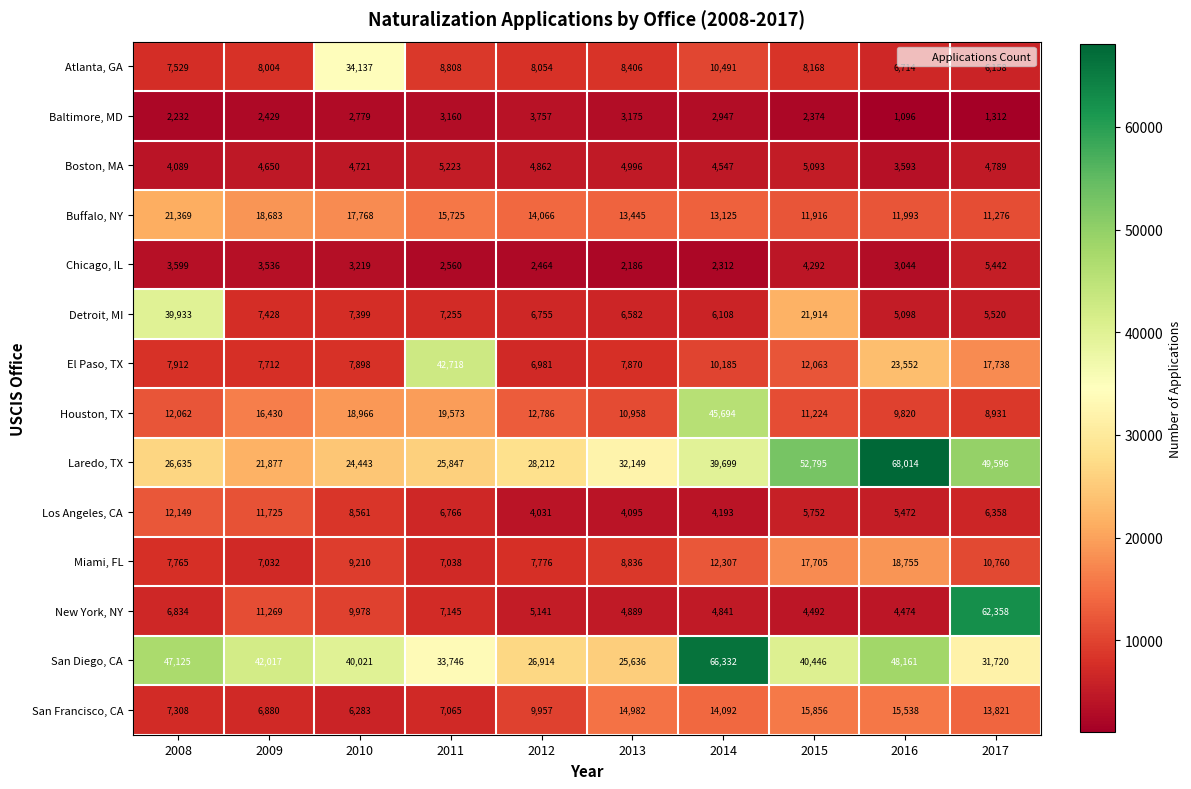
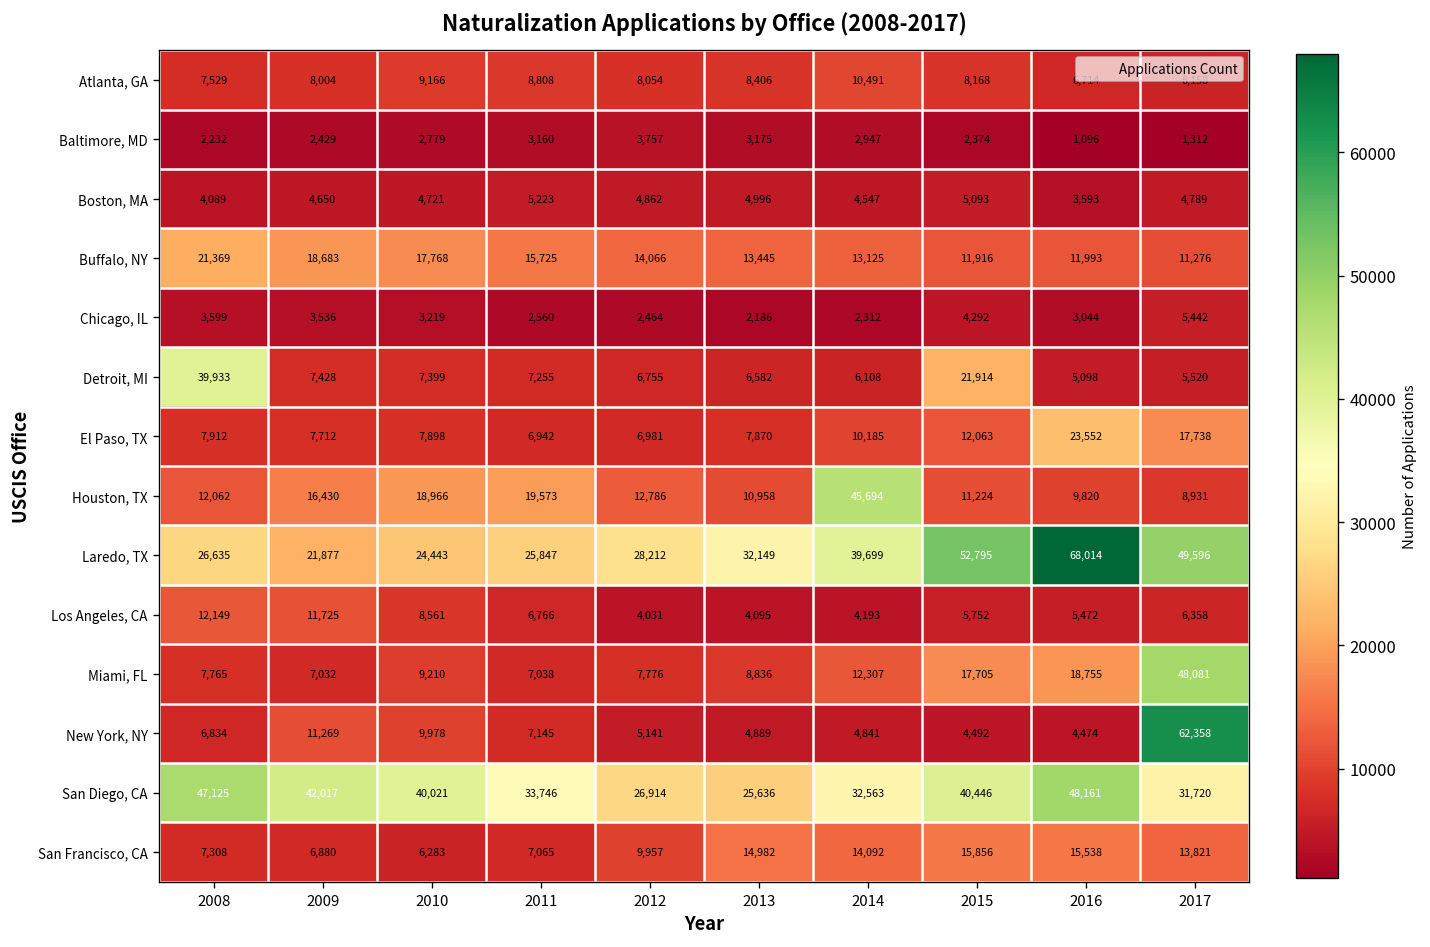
Atlanta, GA, 2010: 34,137 -> 9,166
El Paso, TX, 2011: 42,718 -> 6,942
Miami, FL, 2017: 10,760 -> 48,081
San Diego, CA, 2014: 66,332 -> 32,563
